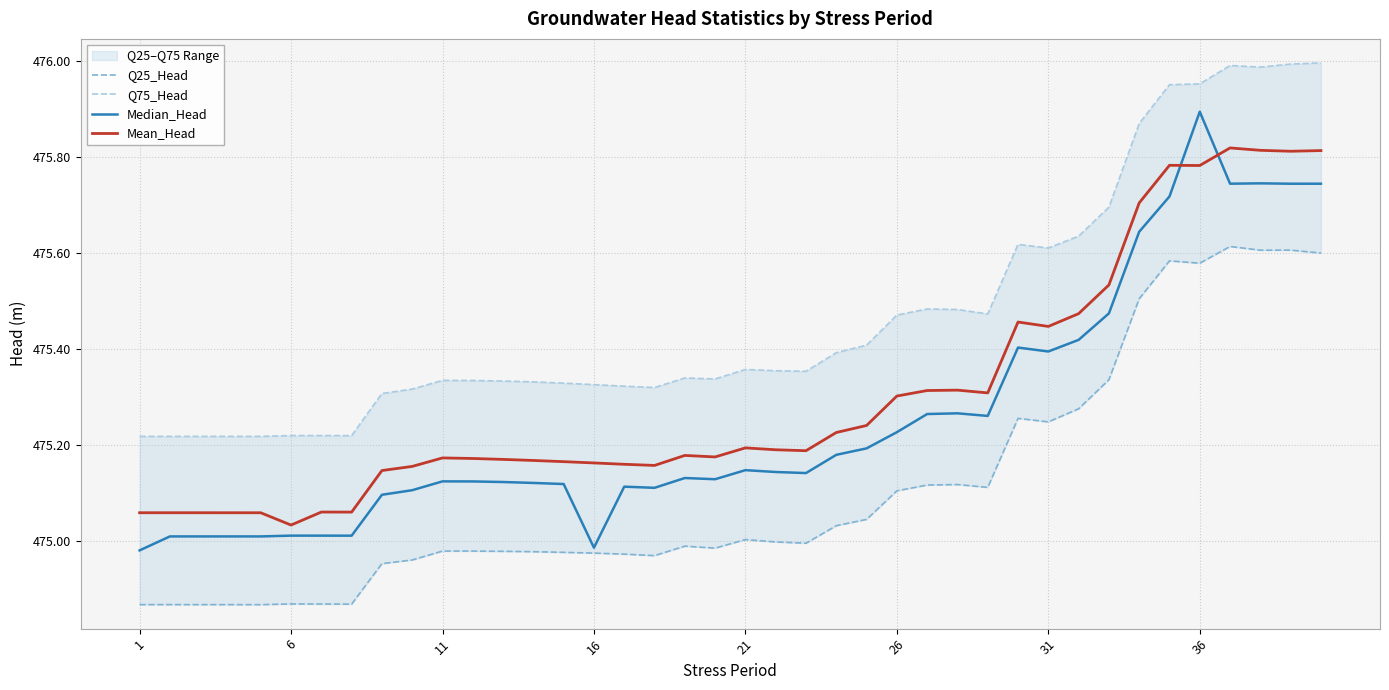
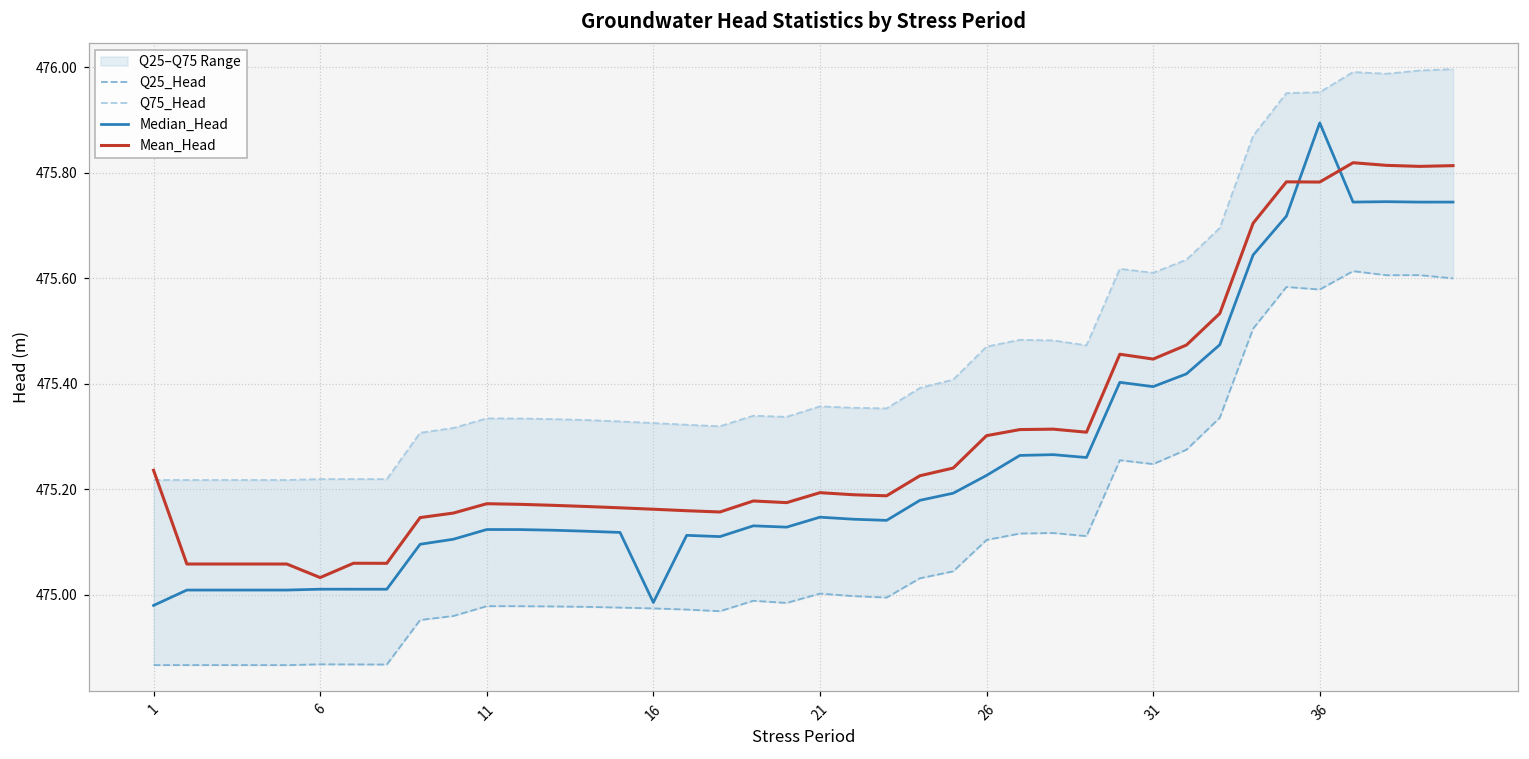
Mean_Head, 1: 475.06 -> 475.24
